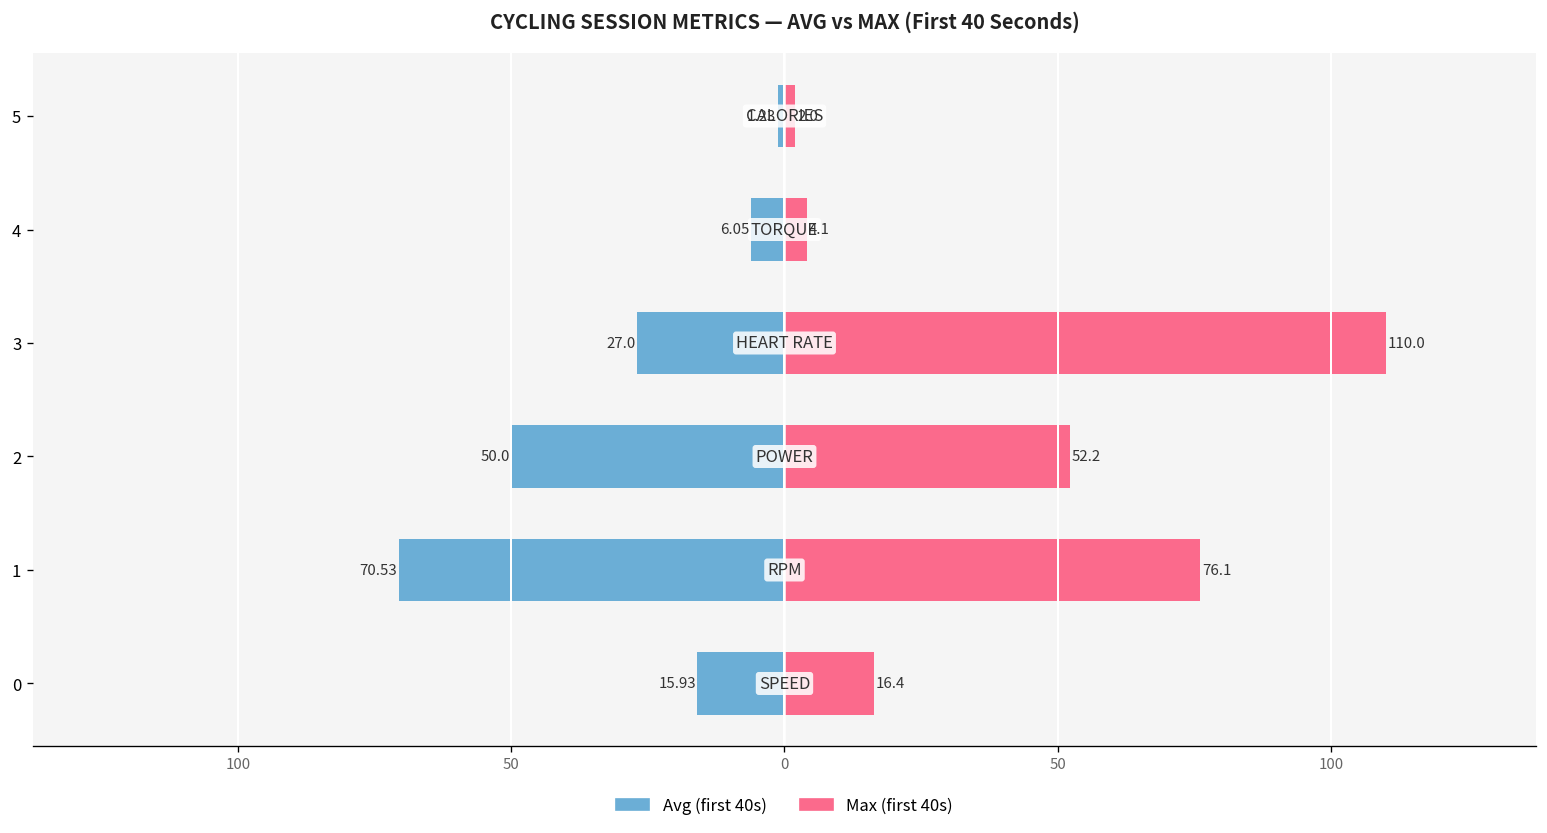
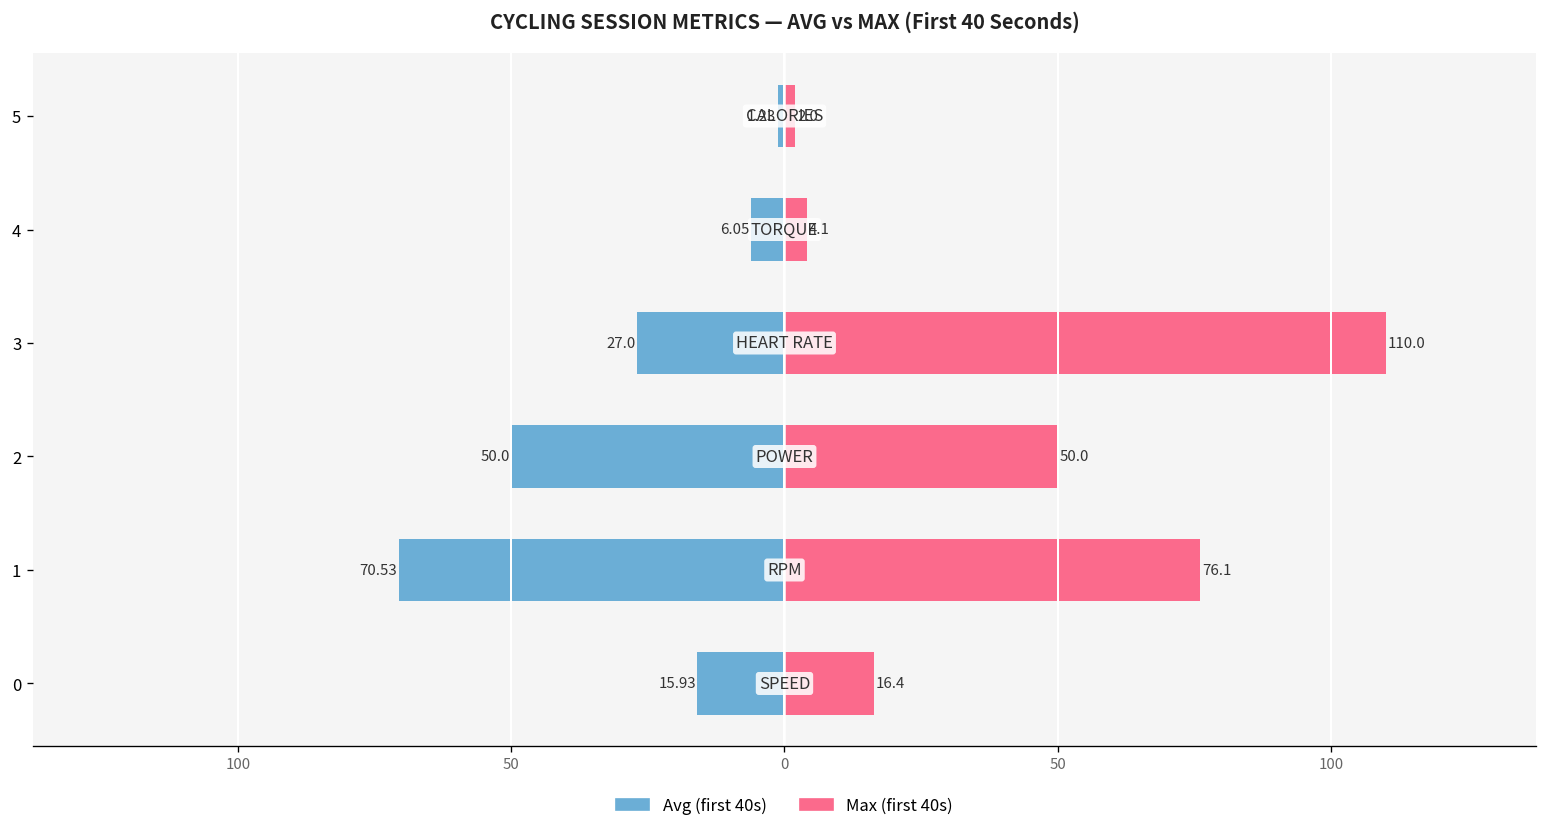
Max (first 40s), 2: 52.2 -> 50.0
